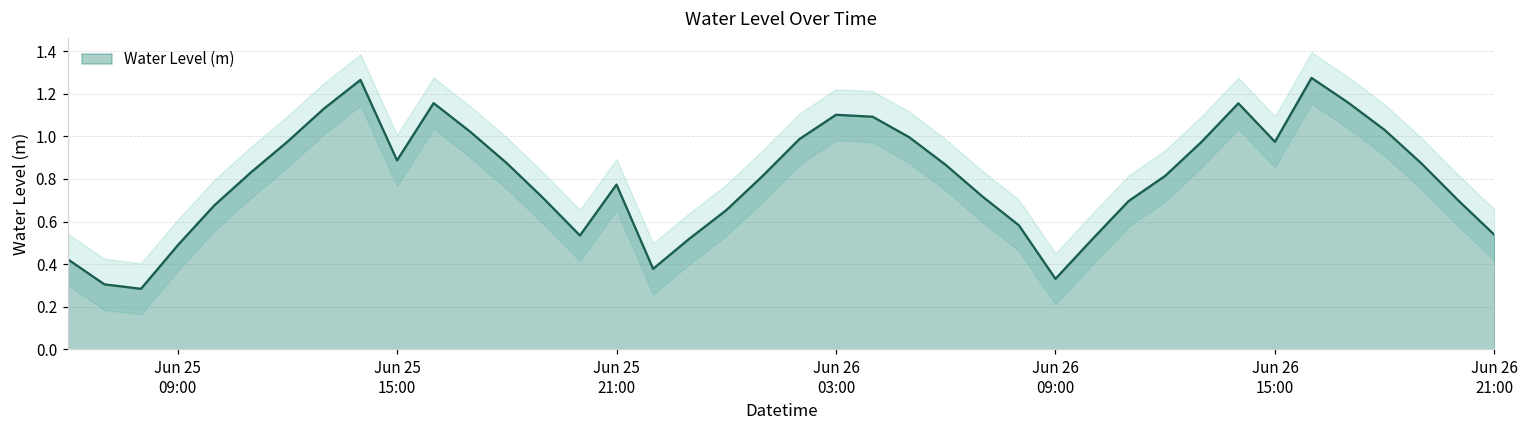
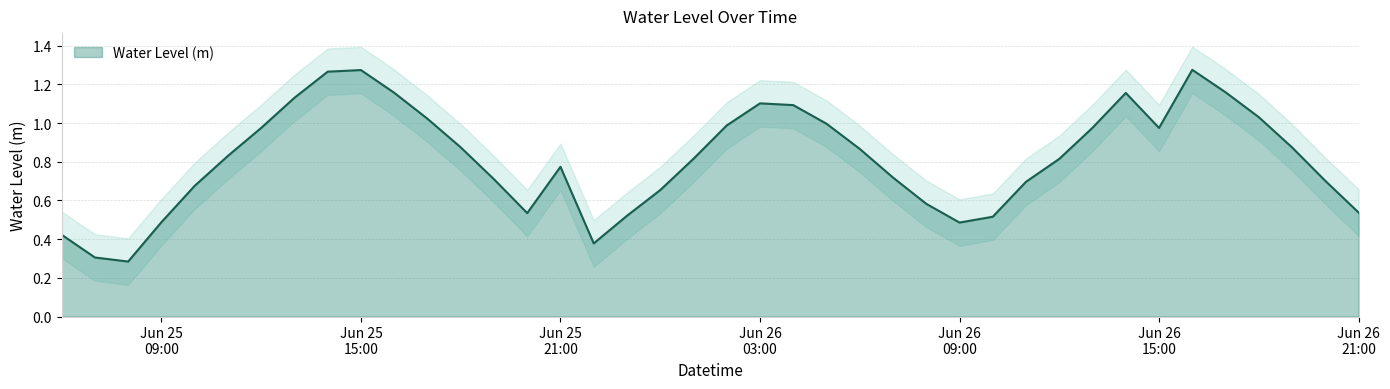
Water Level (m), Jun 25 15:00: 0.89 -> 1.27
Water Level (m), Jun 26 09:00: 0.33 -> 0.49
